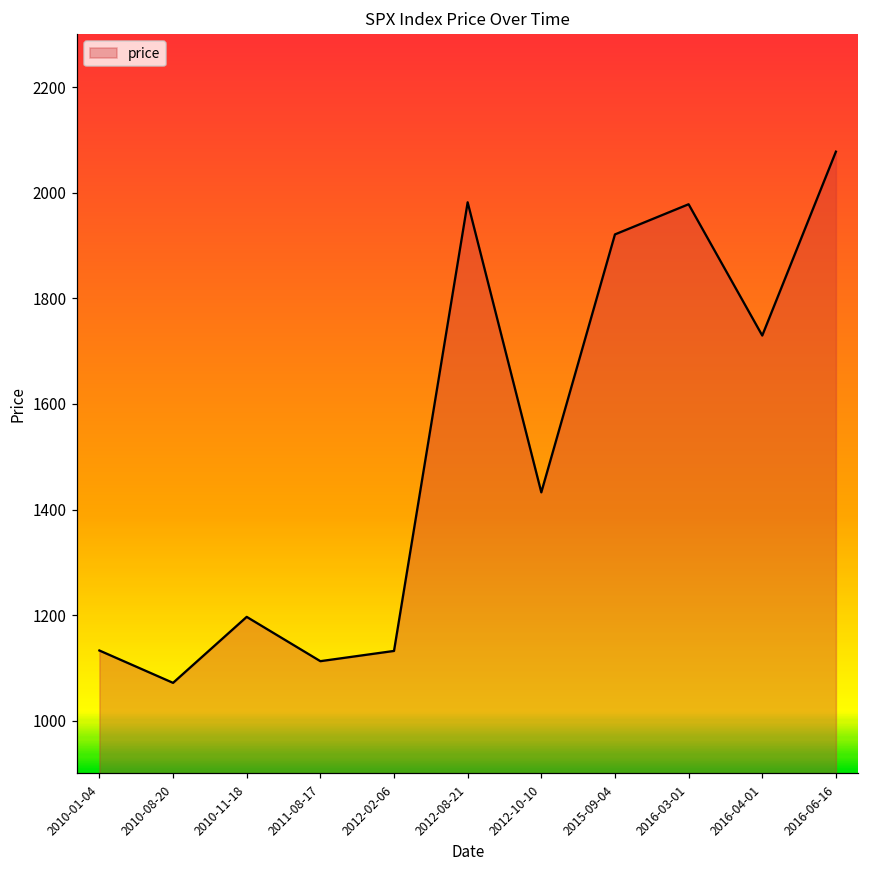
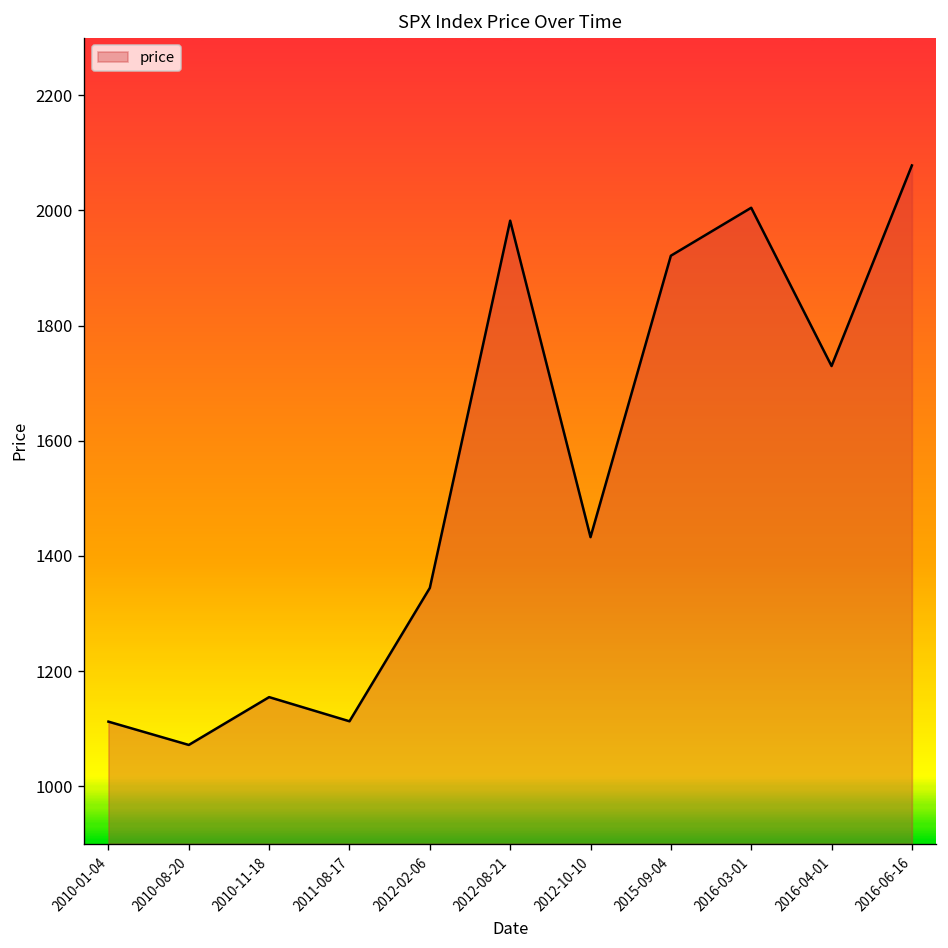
2010-01-04: 1130 -> 1110
2010-11-18: 1200 -> 1150
2012-02-06: 1130 -> 1340
2016-03-01: 1980 -> 2000
